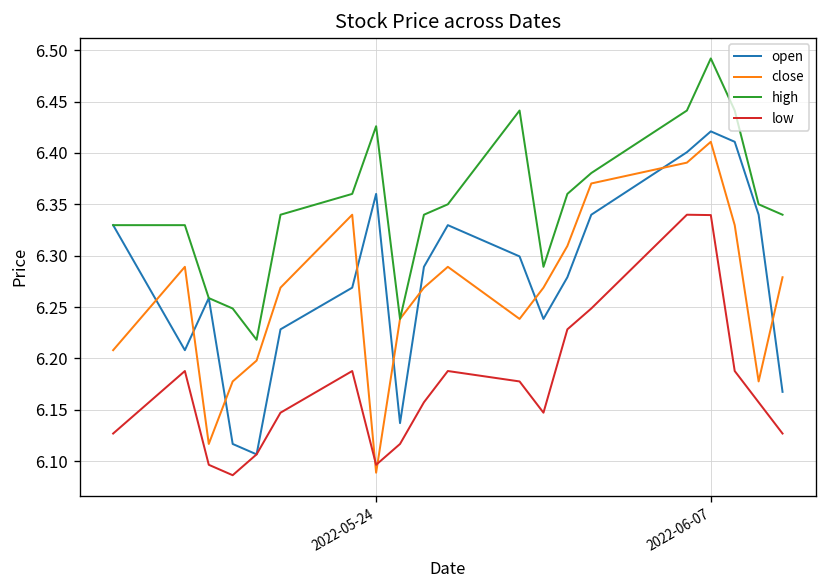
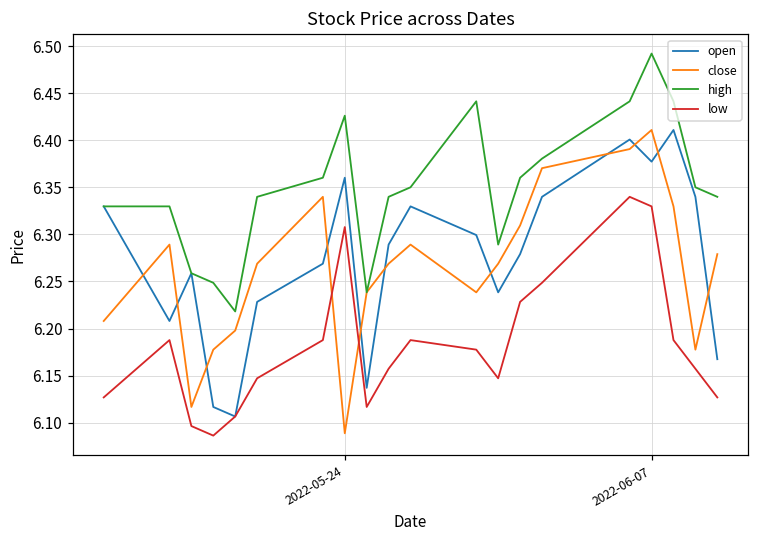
low, 2022-05-24: 6.10 -> 6.31
open, 2022-06-07: 6.42 -> 6.38
low, 2022-06-07: 6.34 -> 6.33
